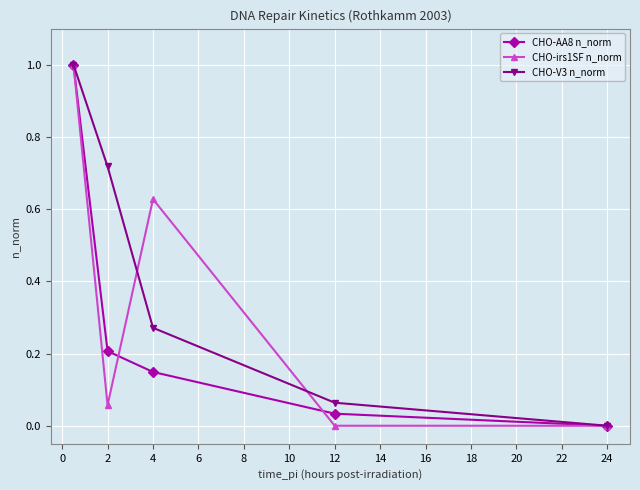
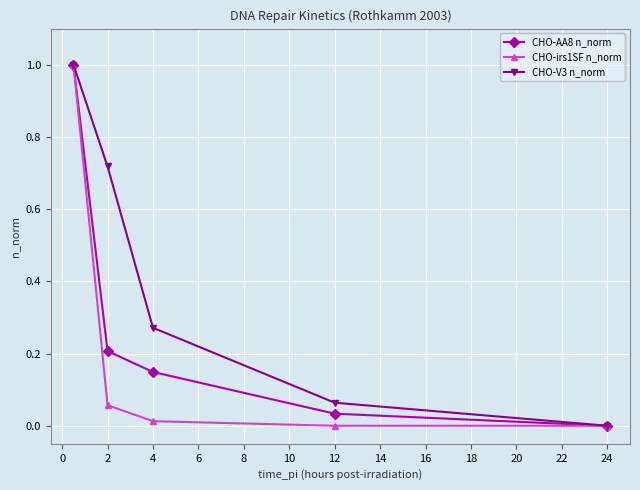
CHO-irs1SF n_norm, 4: 0.63 -> 0.01
